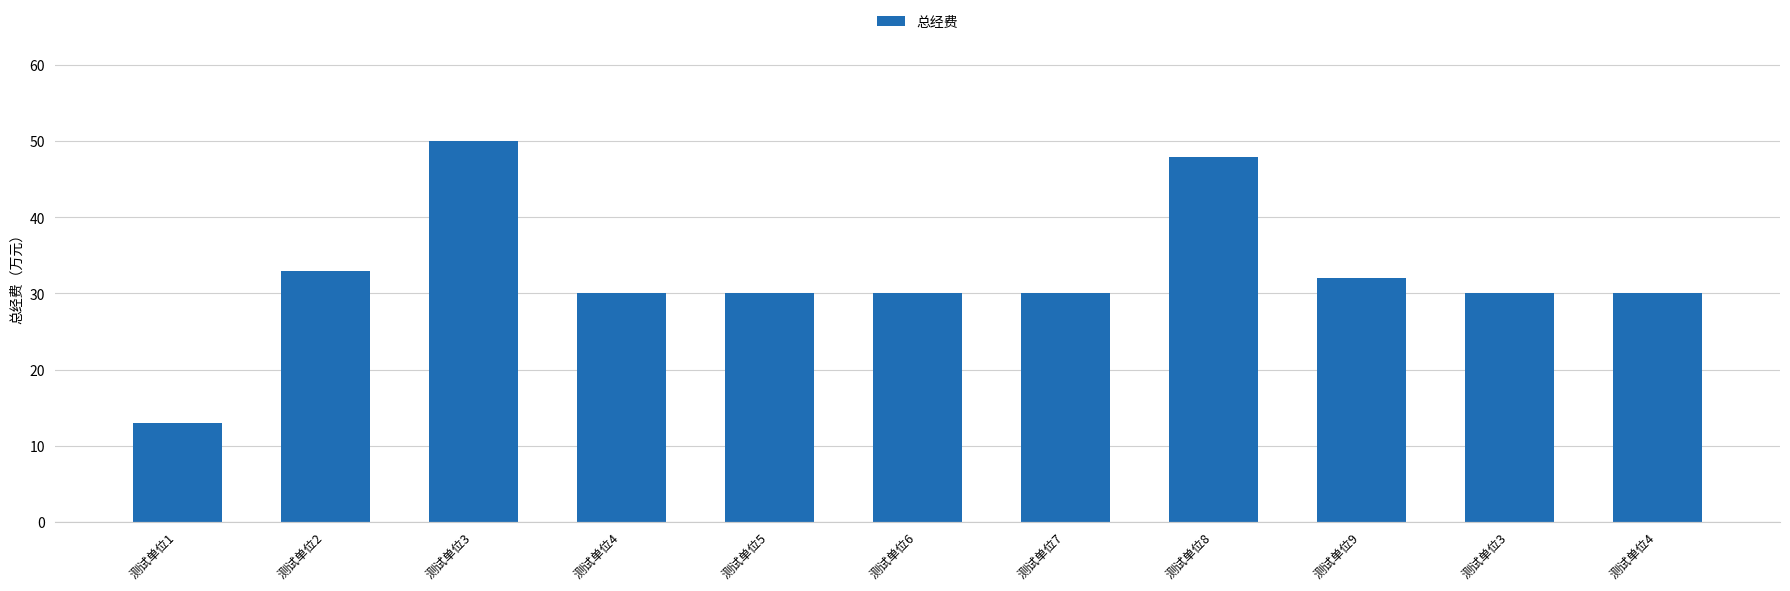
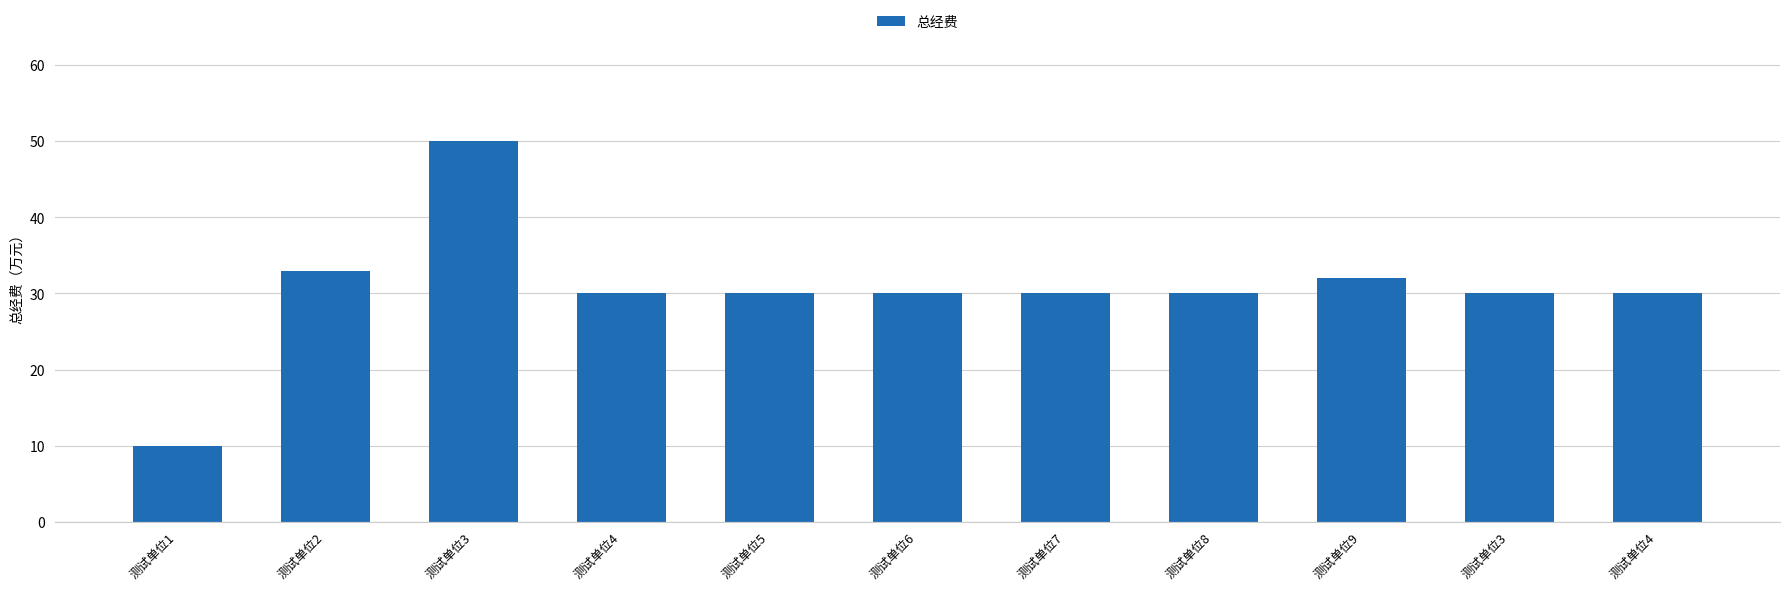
测试单位1: 13 -> 10
测试单位8: 48 -> 30
